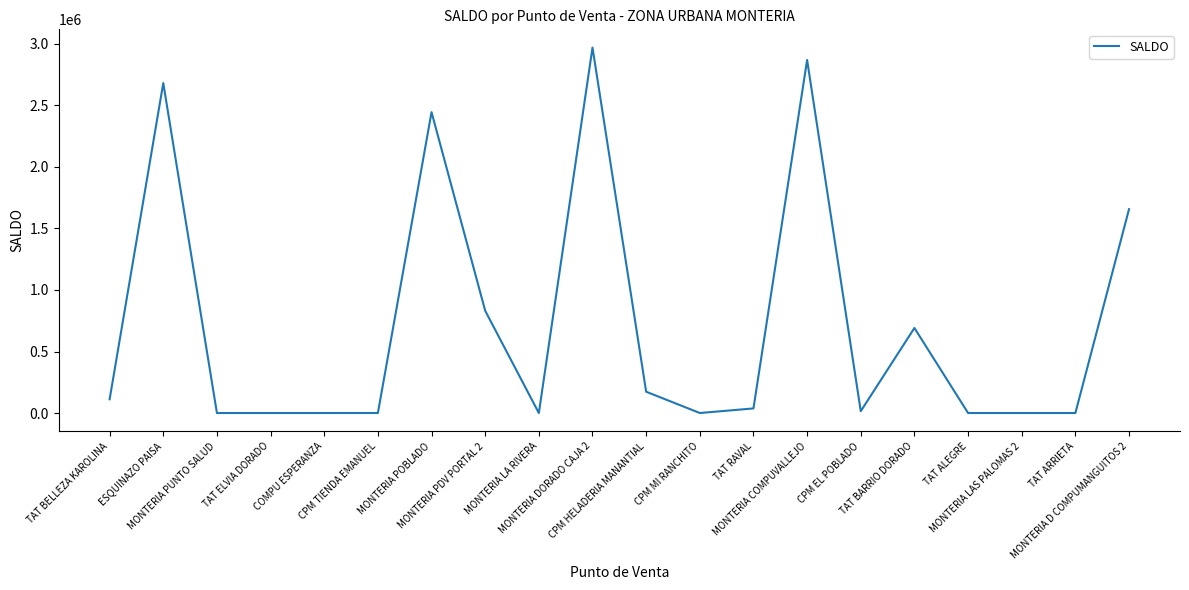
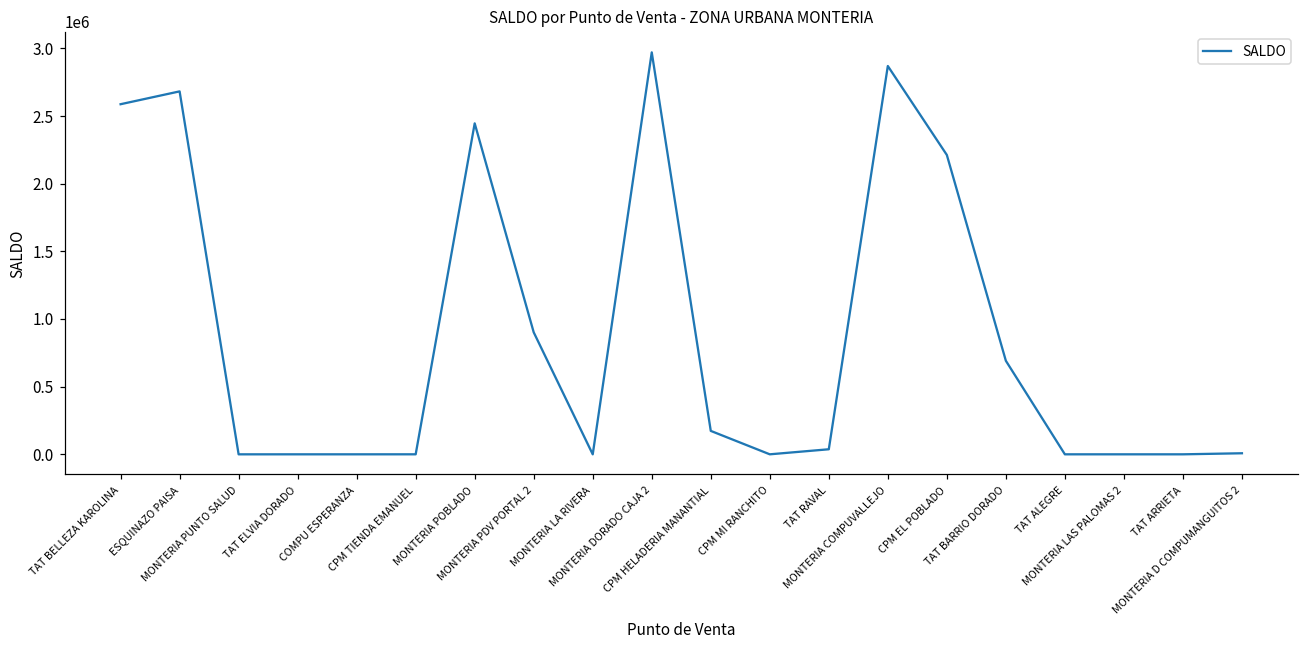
TAT BELLEZA KAROLINA: 110000 -> 2590000
MONTERIA PDV PORTAL 2: 830000 -> 900000
CPM EL POBLADO: 10000 -> 2210000
MONTERIA D COMPUMANGUITOS 2: 1660000 -> 10000
